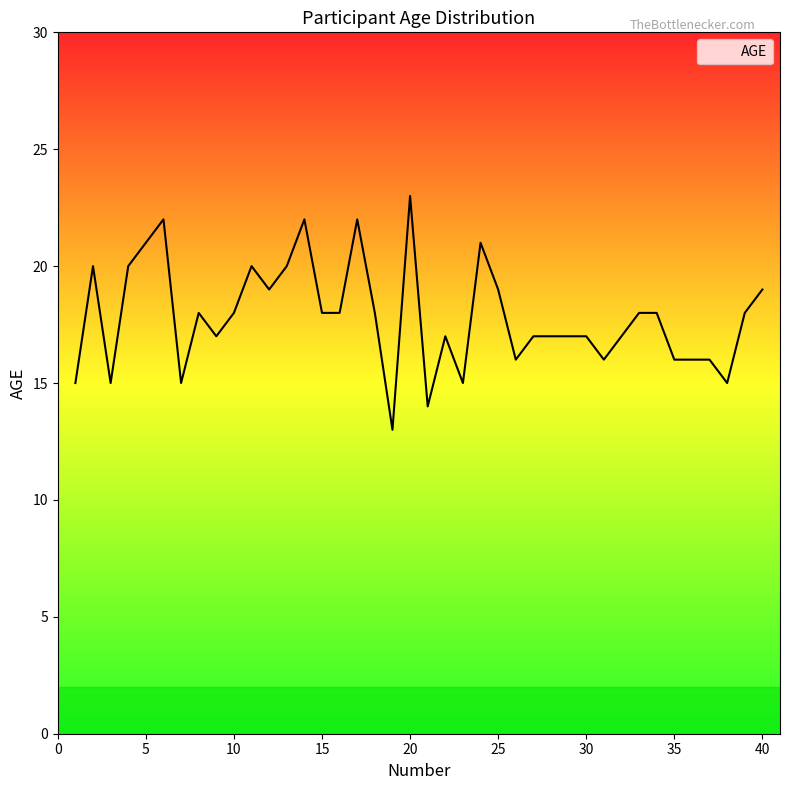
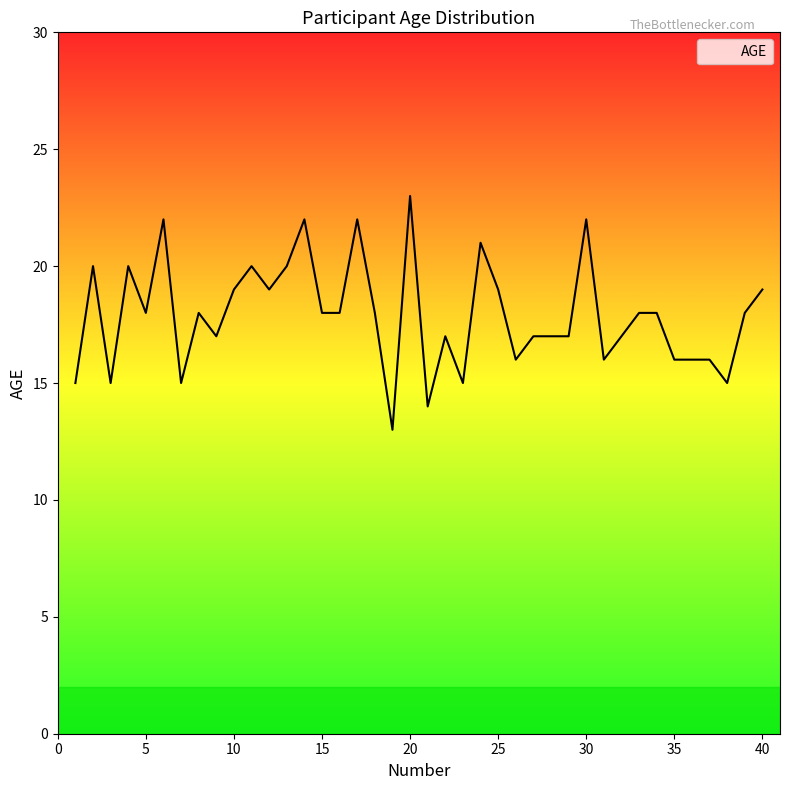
5: 21 -> 18
10: 18 -> 19
30: 17 -> 22
